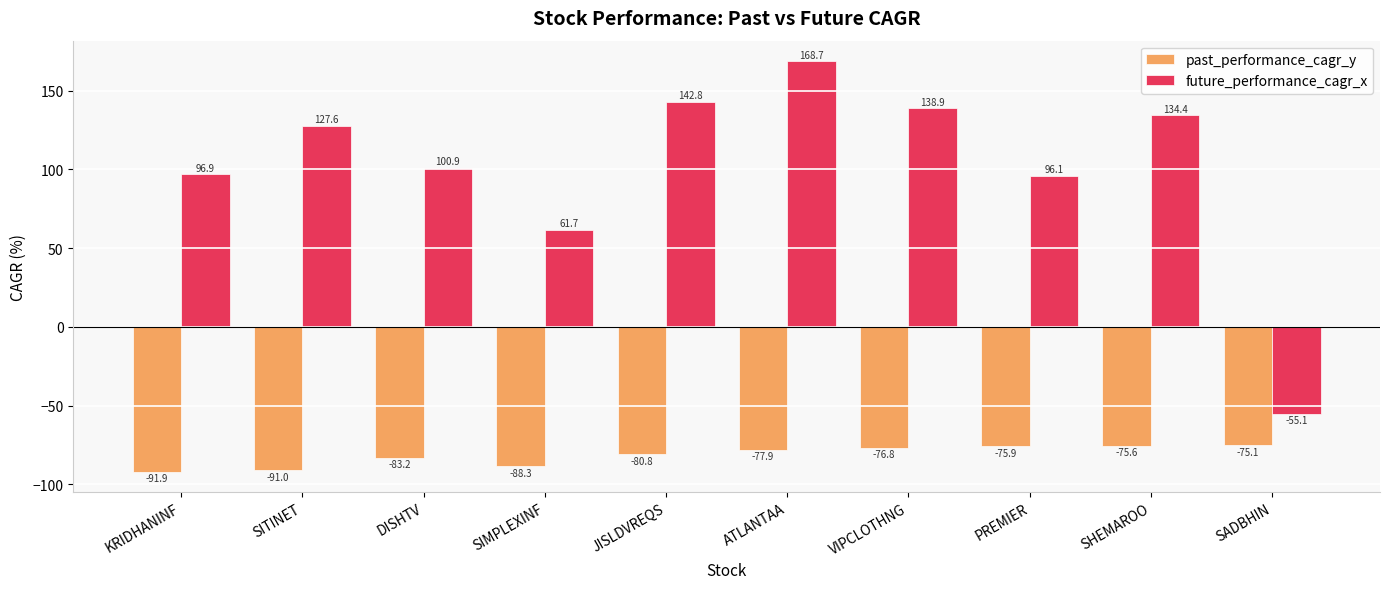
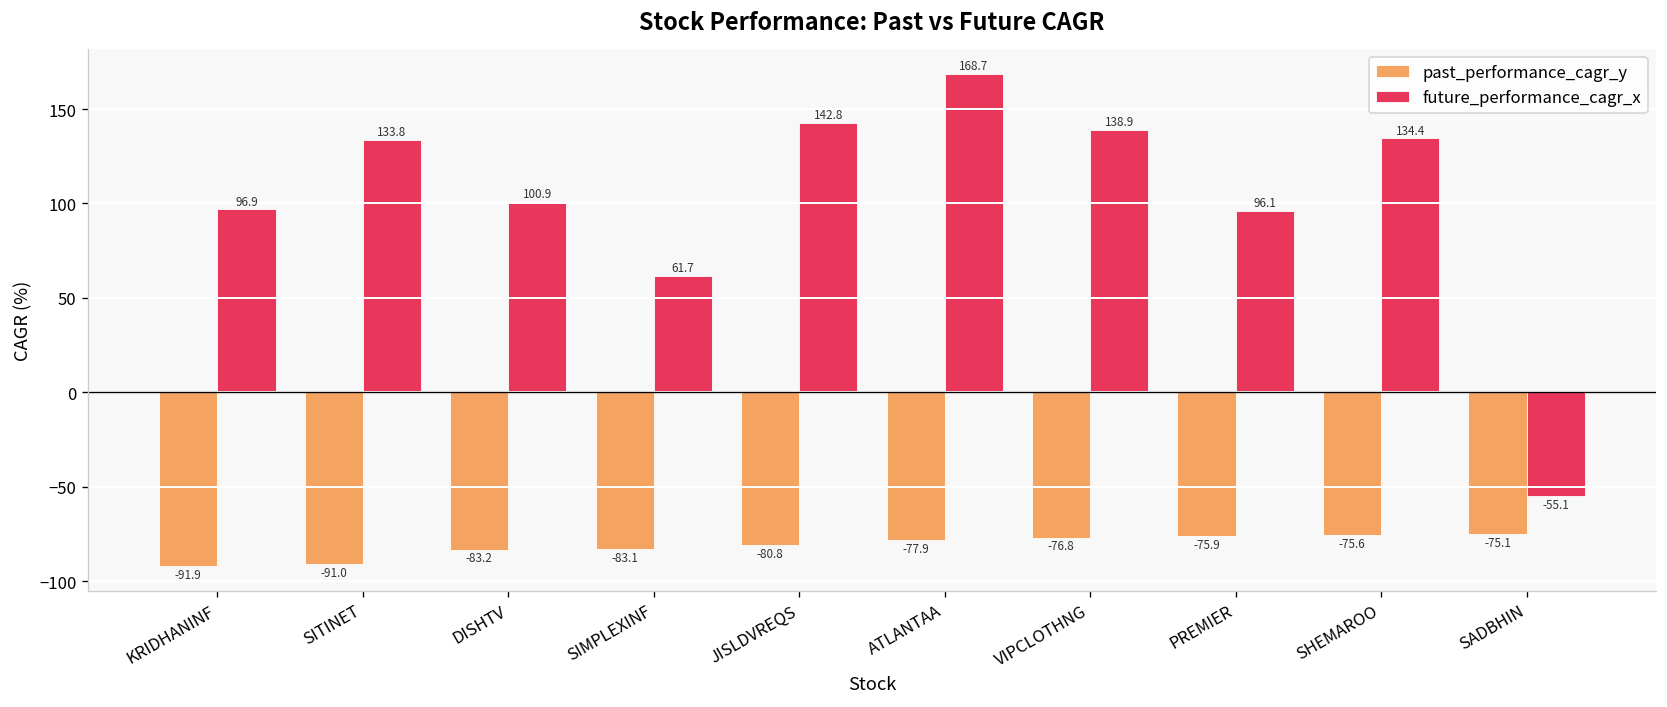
future_performance_cagr_x, SITINET: 127.6 -> 133.8
past_performance_cagr_y, SIMPLEXINF: -88.3 -> -83.1
